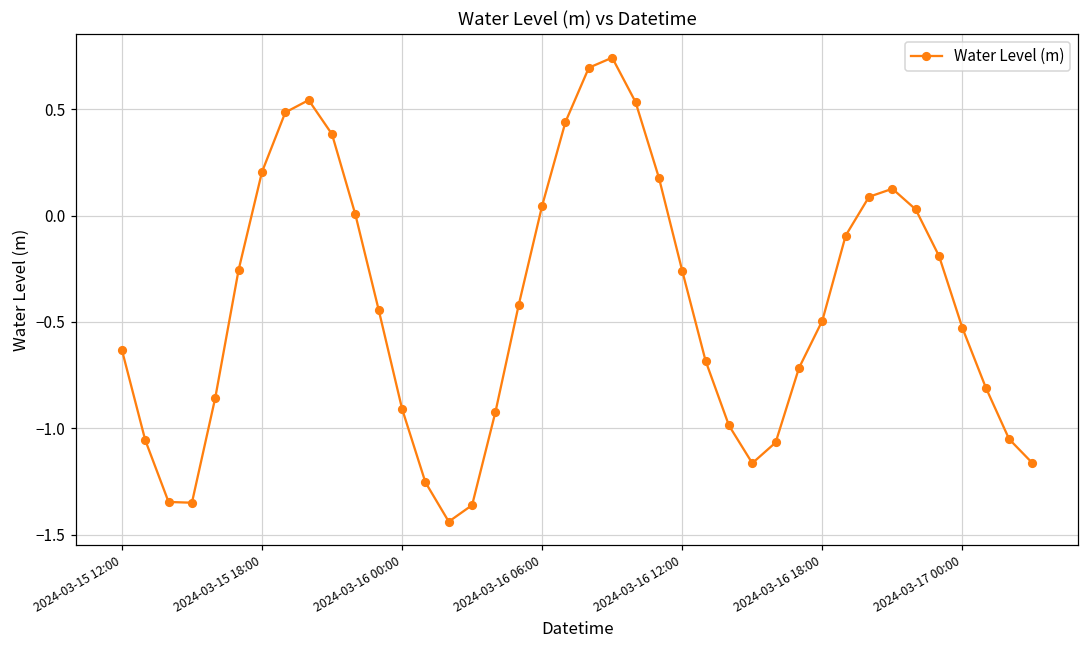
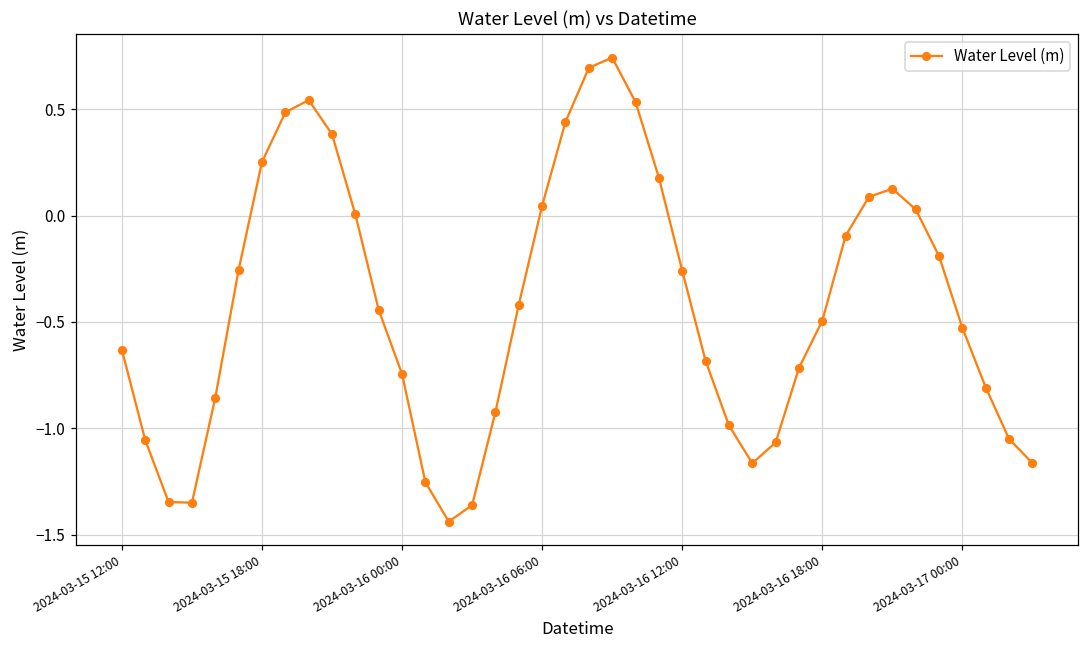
2024-03-15 18:00: 0.20 -> 0.25
2024-03-16 00:00: -0.91 -> -0.74
